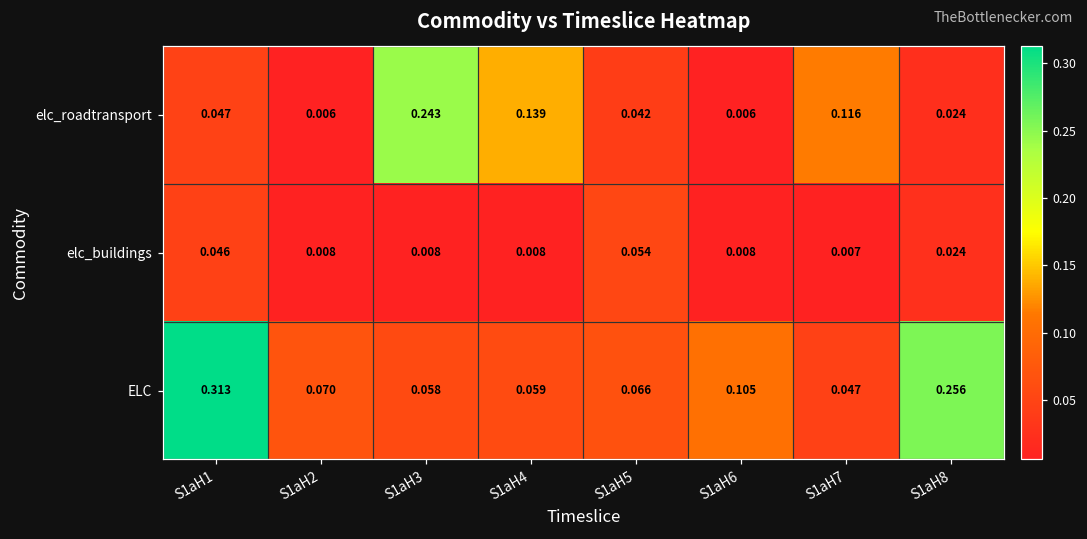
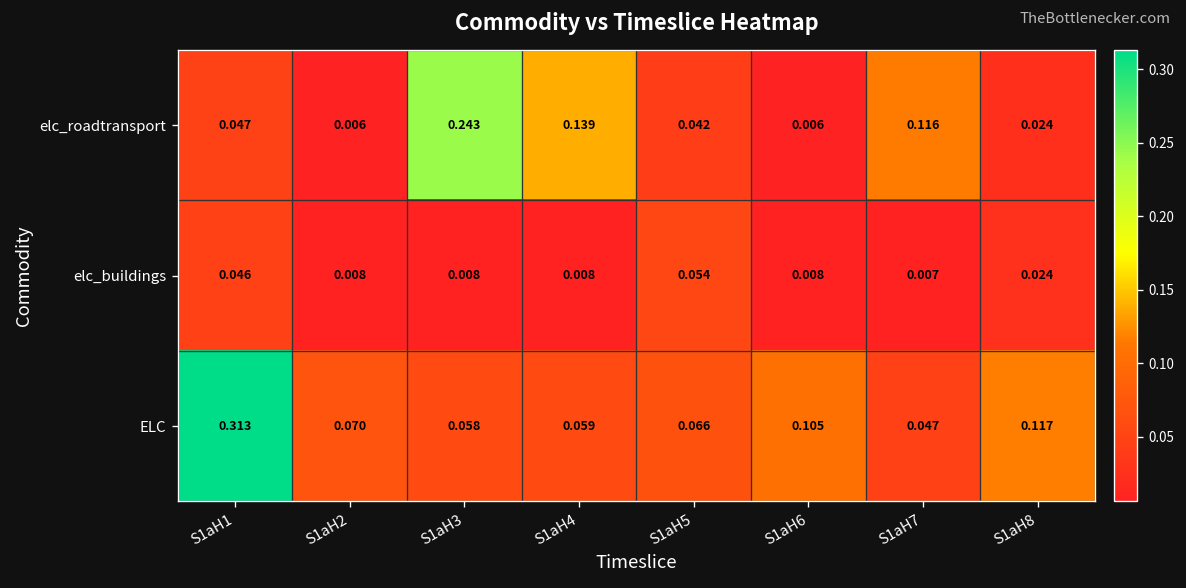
ELC, S1aH8: 0.256 -> 0.117
